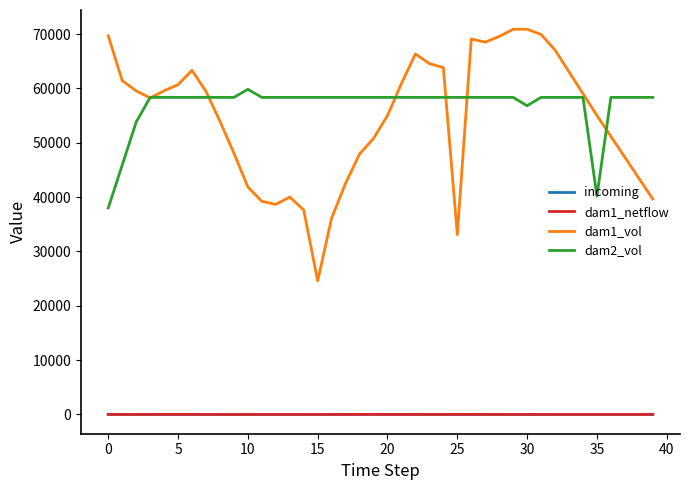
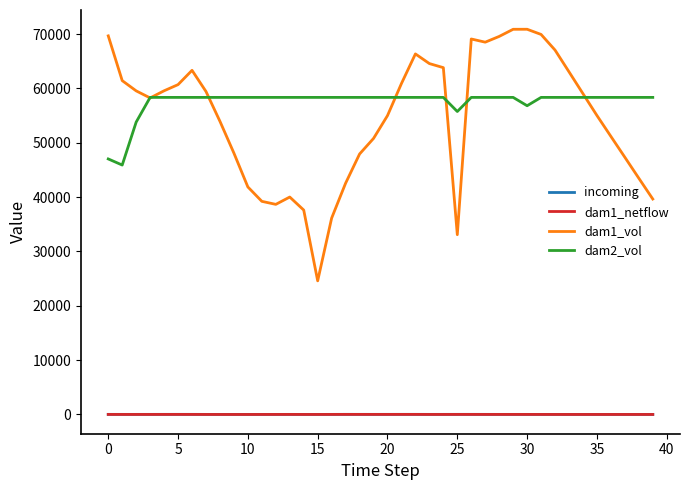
dam2_vol, 0: 38000 -> 47000
dam2_vol, 10: 60000 -> 58000
dam2_vol, 25: 58000 -> 56000
dam2_vol, 35: 40000 -> 58000
